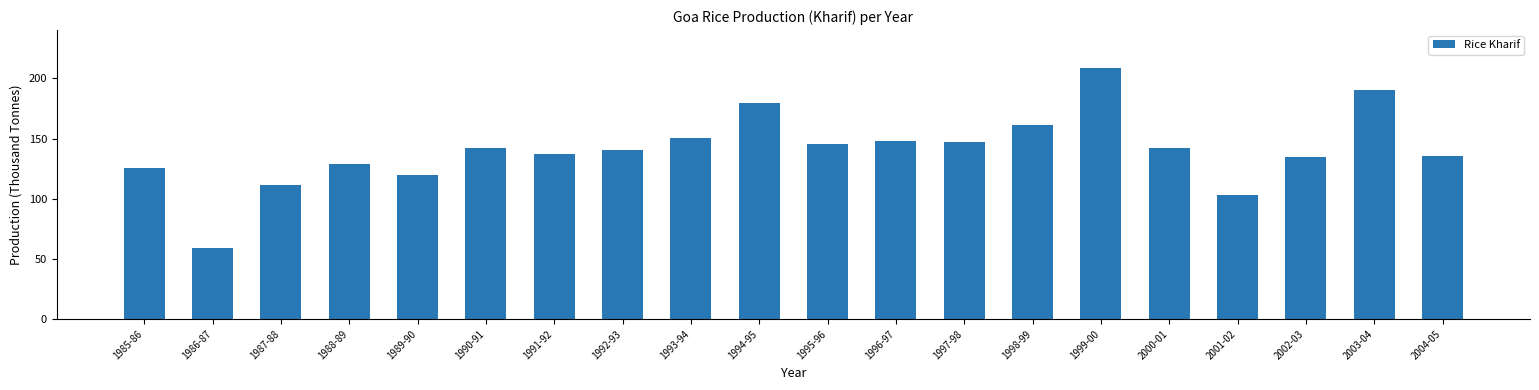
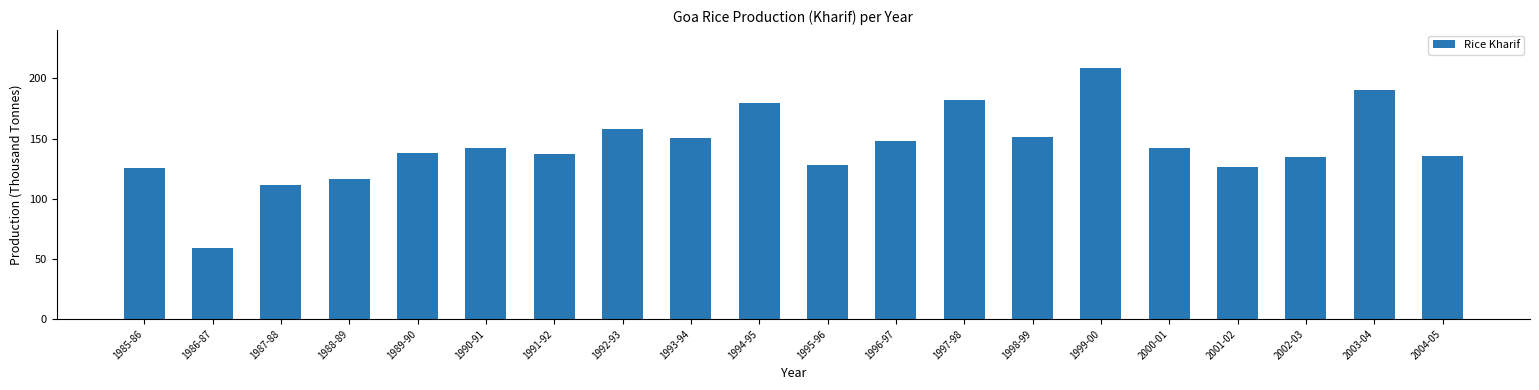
1988-89: 129 -> 116
1989-90: 120 -> 138
1992-93: 140 -> 158
1995-96: 146 -> 128
1997-98: 148 -> 182
1998-99: 162 -> 151
2001-02: 103 -> 127
